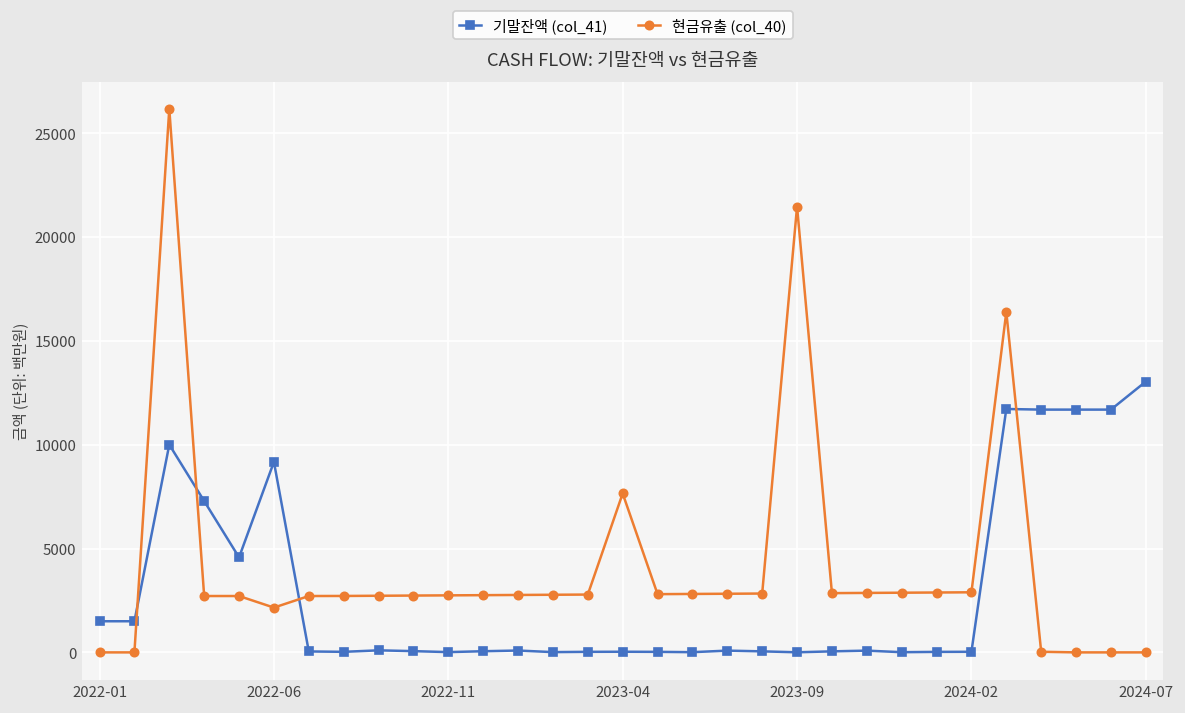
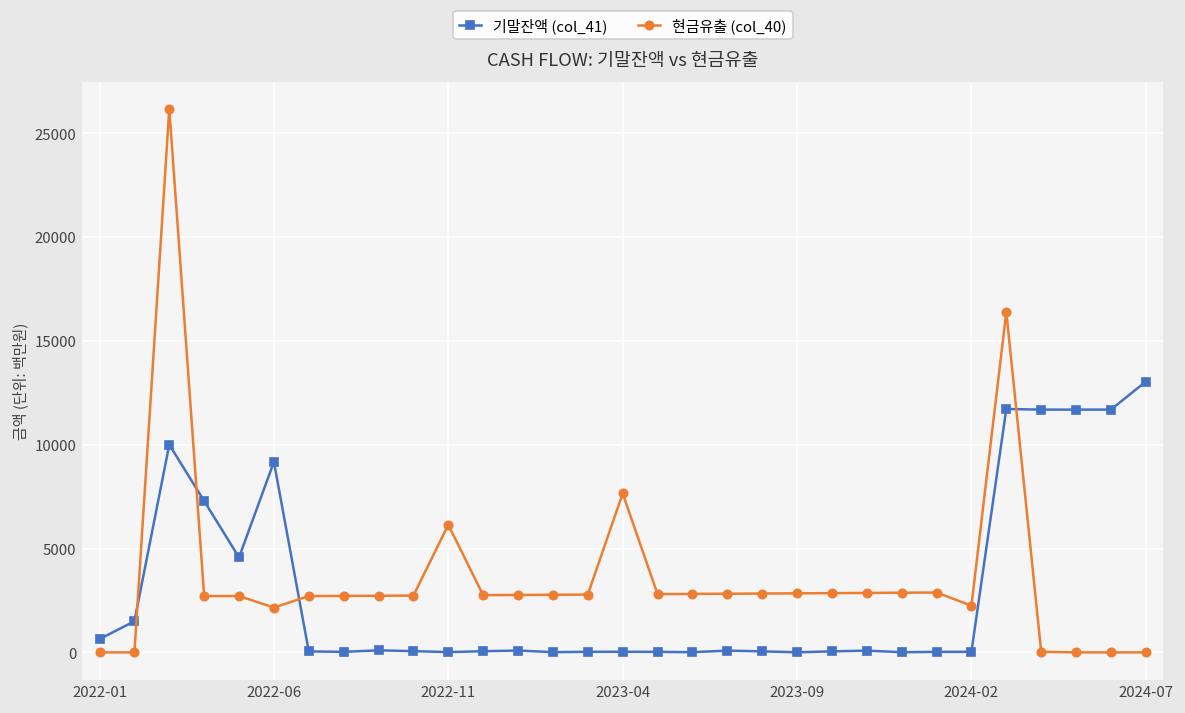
기말잔액 (col_41), 2022-01: 1500 -> 600
현금유출 (col_40), 2022-11: 2700 -> 6100
현금유출 (col_40), 2023-09: 21500 -> 2800
현금유출 (col_40), 2024-02: 2900 -> 2300
